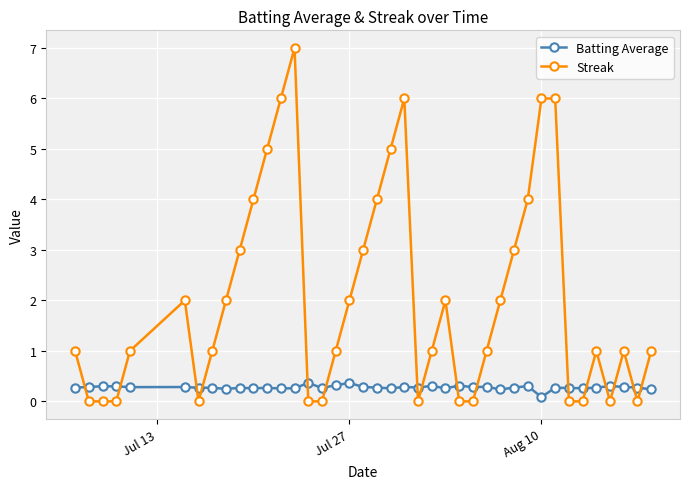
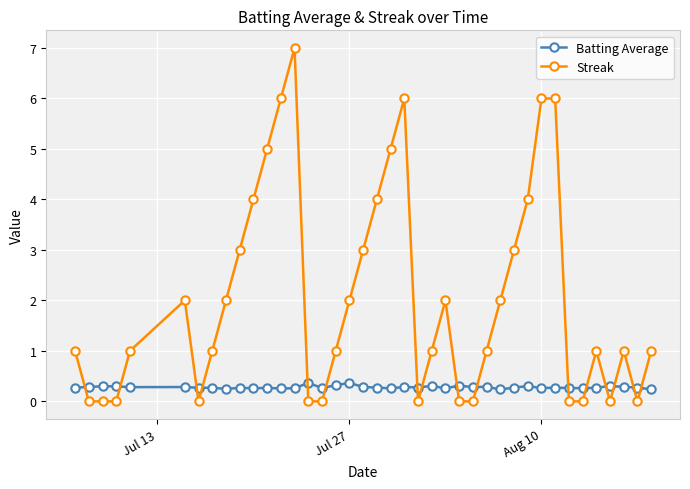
Batting Average, Aug 10: 0.1 -> 0.3
